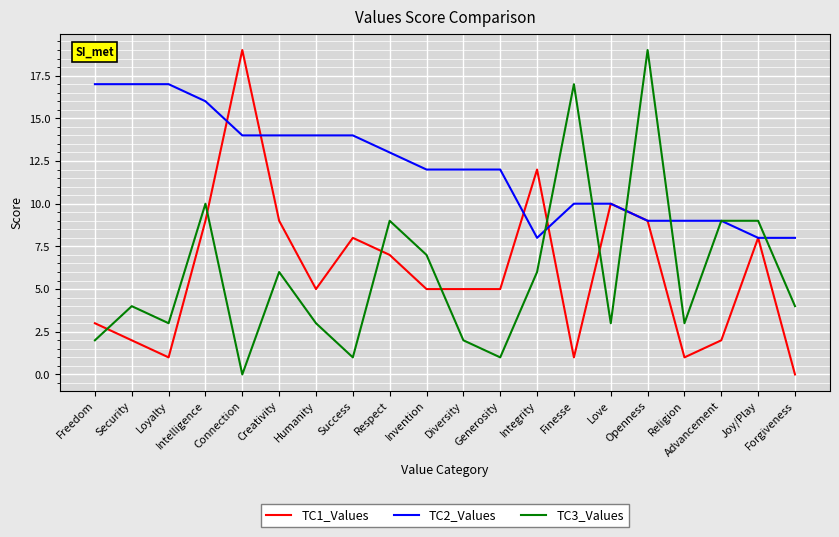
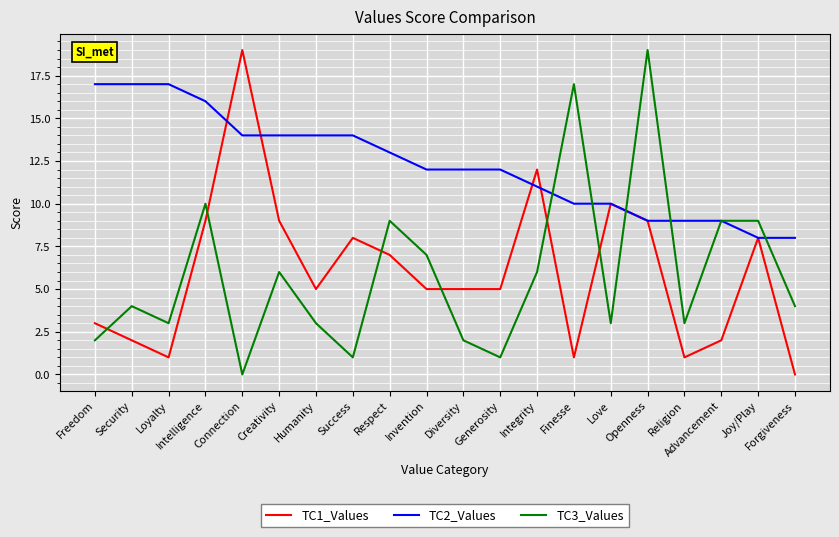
TC2_Values, Integrity: 8 -> 11
